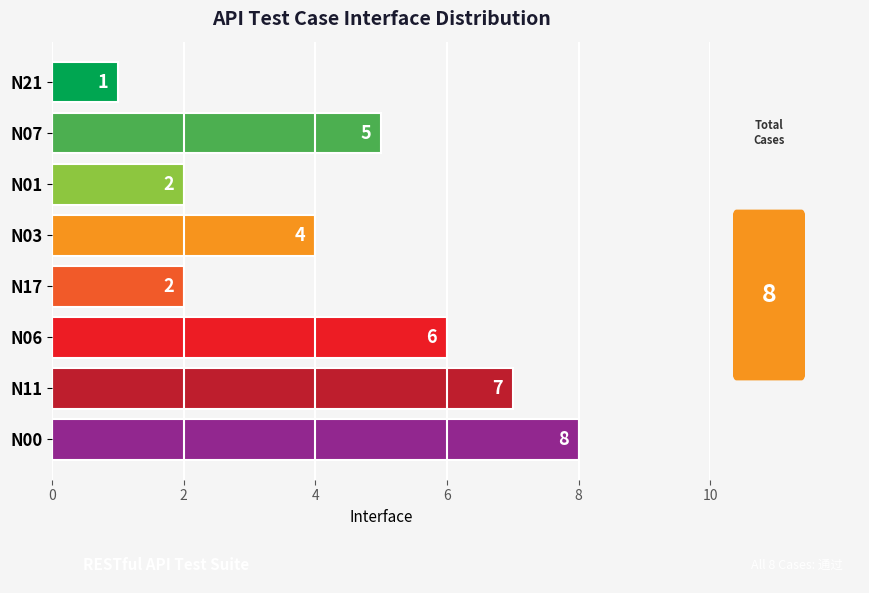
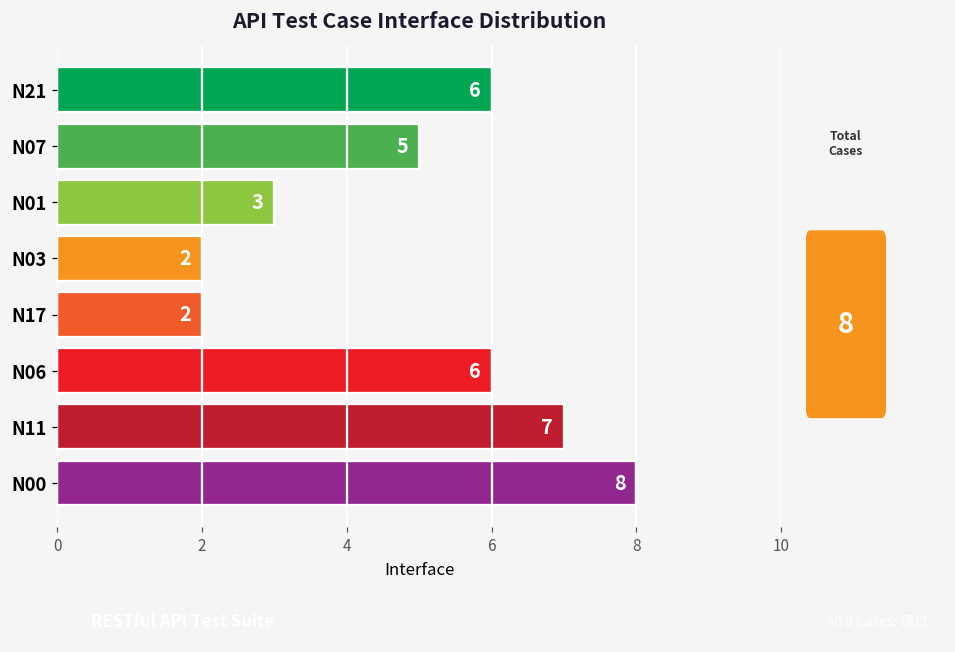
N21: 1 -> 6
N01: 2 -> 3
N03: 4 -> 2
